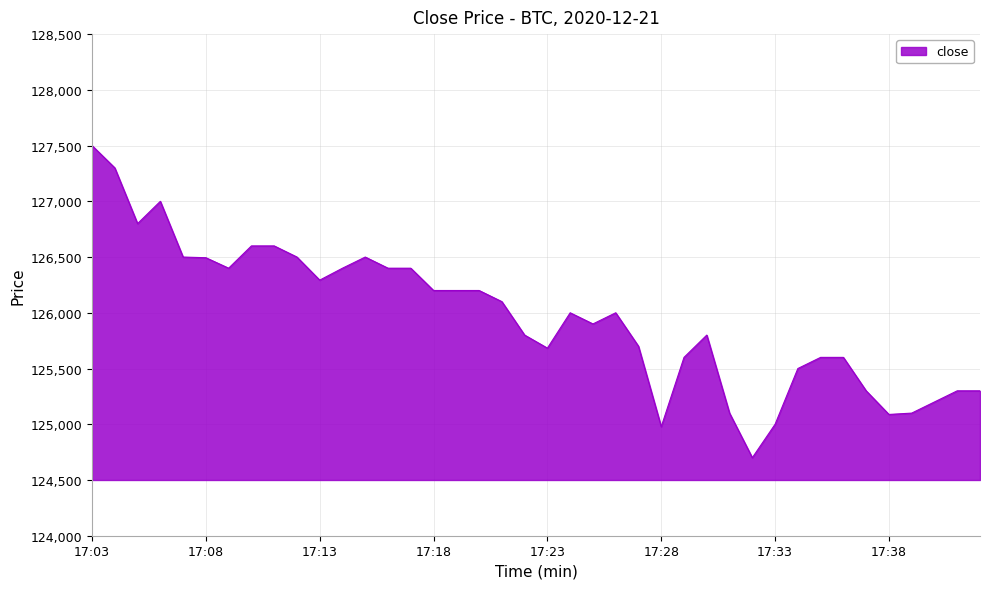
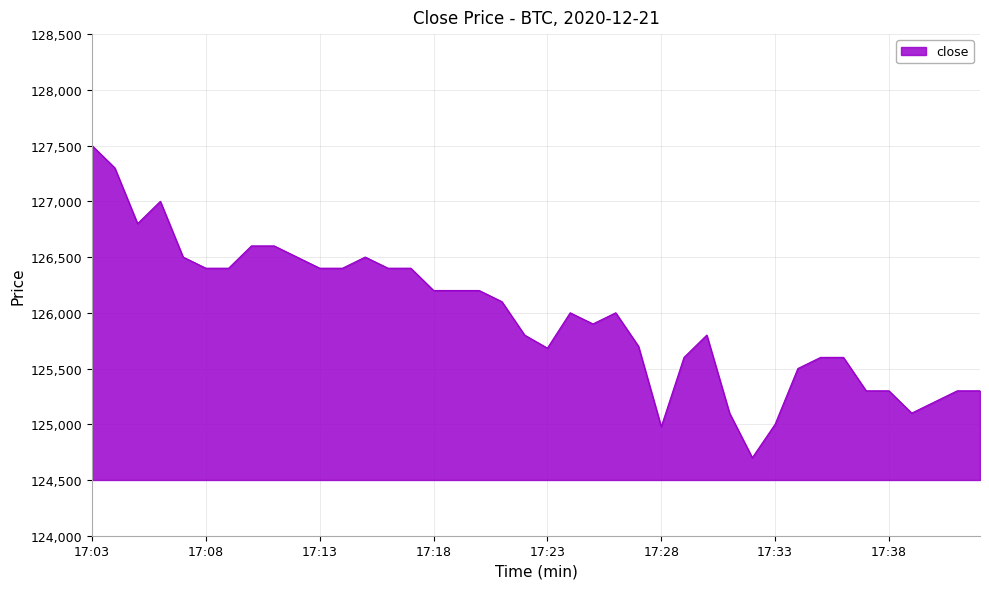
17:08: 126,490 -> 126,400
17:13: 126,290 -> 126,400
17:38: 125,090 -> 125,300
